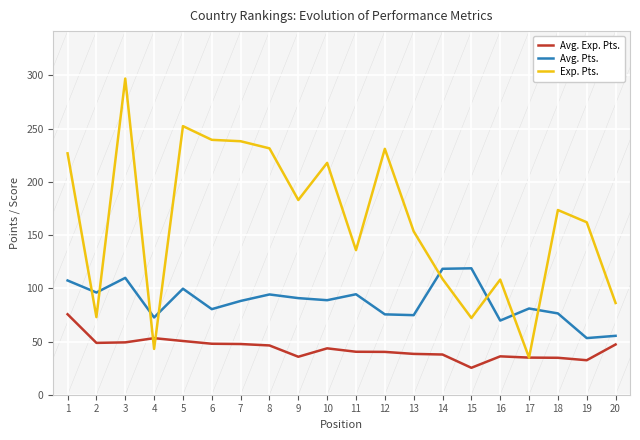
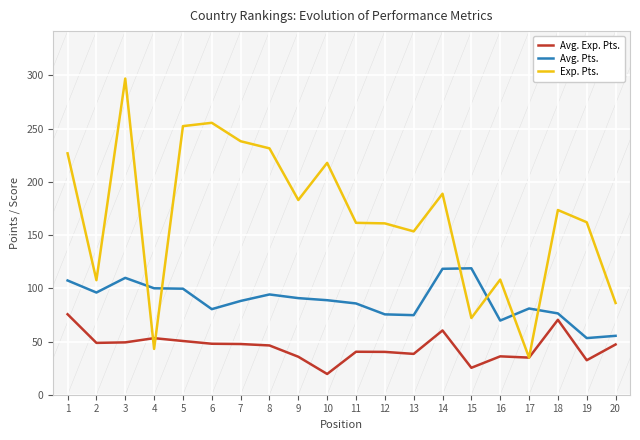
Exp. Pts., 2: 73 -> 108
Avg. Pts., 4: 73 -> 100
Exp. Pts., 6: 239 -> 255
Avg. Exp. Pts., 10: 44 -> 19
Avg. Pts., 11: 94 -> 86
Exp. Pts., 11: 136 -> 161
Exp. Pts., 12: 231 -> 161
Avg. Exp. Pts., 14: 38 -> 60
Exp. Pts., 14: 109 -> 189
Avg. Exp. Pts., 18: 35 -> 70
